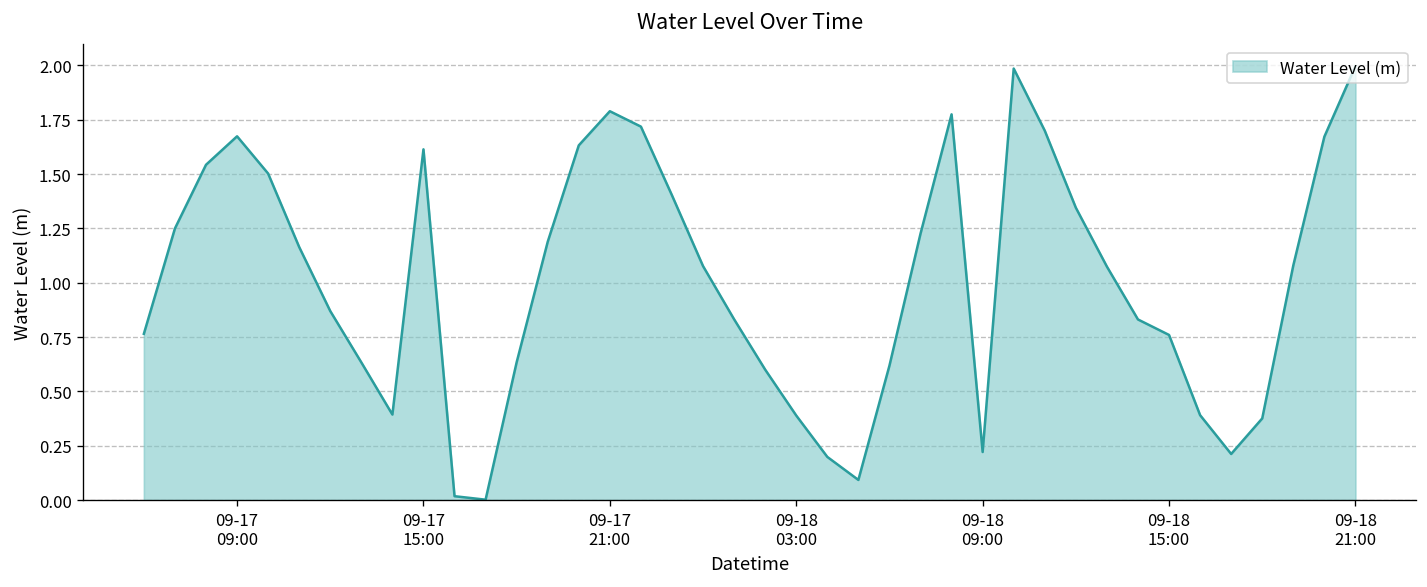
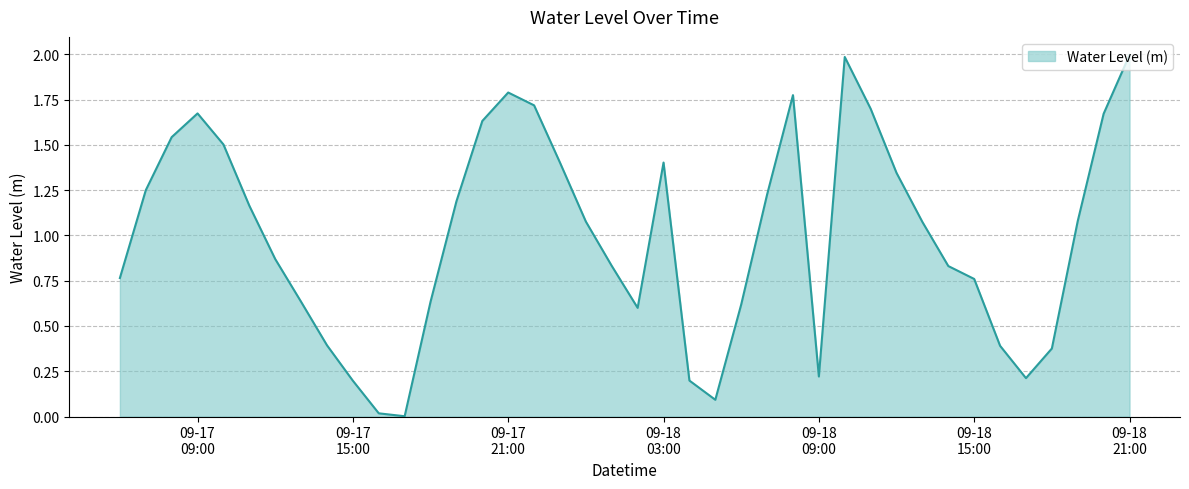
09-17 15:00: 1.61 -> 0.20
09-18 03:00: 0.39 -> 1.40
